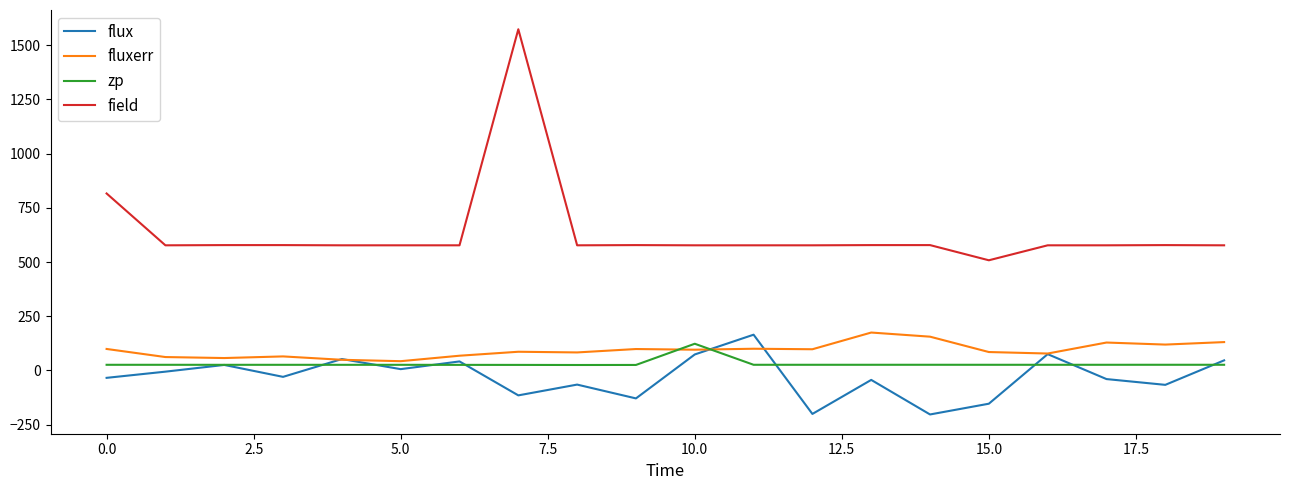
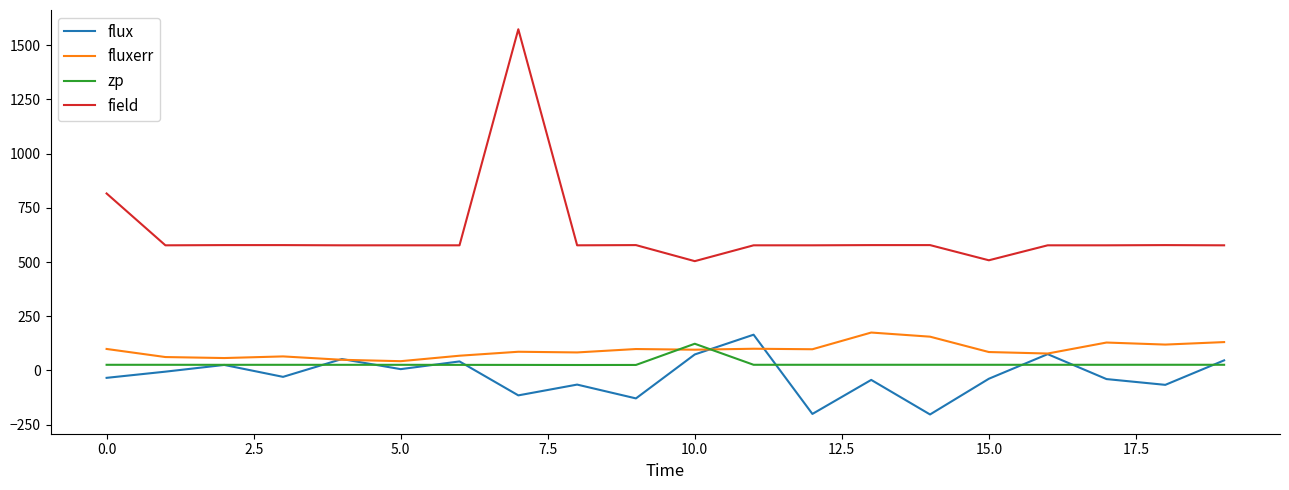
field, 10.0: 580 -> 500
flux, 15.0: -150 -> -40
